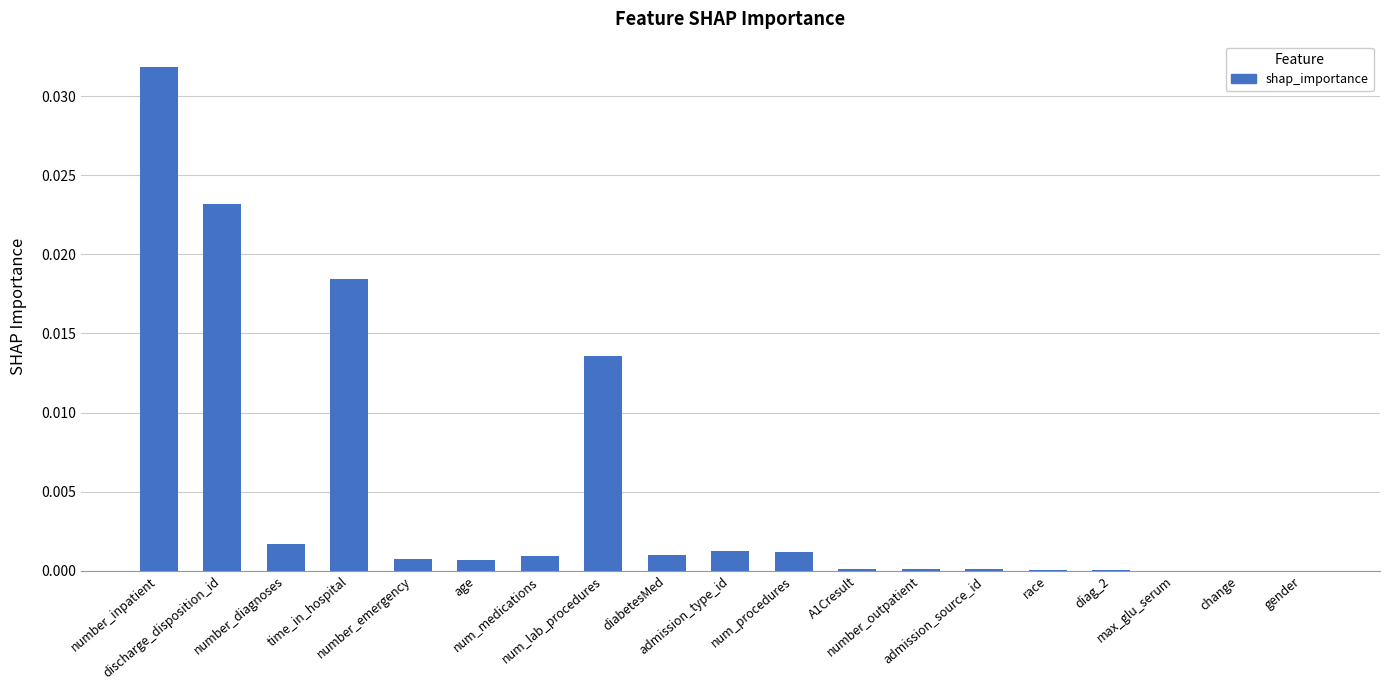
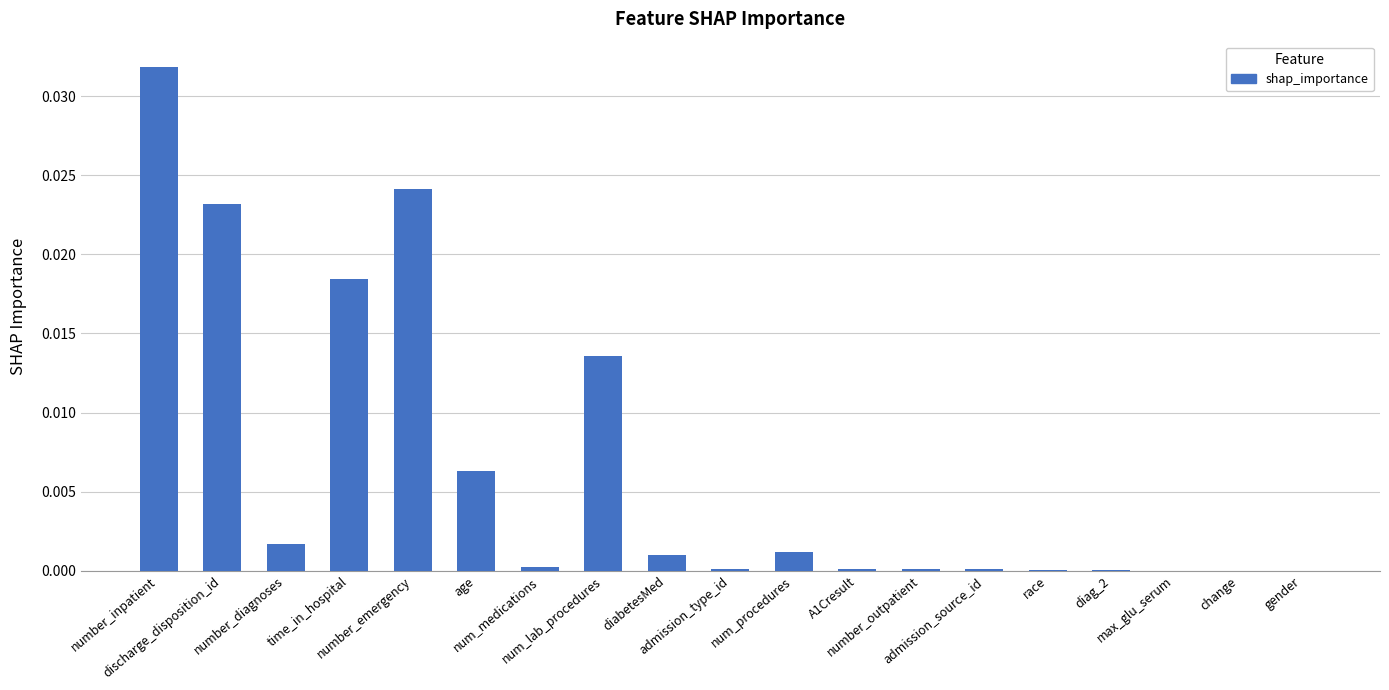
number_emergency: 0.0007 -> 0.0241
age: 0.0006 -> 0.0063
num_medications: 0.0009 -> 0.0003
admission_type_id: 0.0012 -> 0.0001
